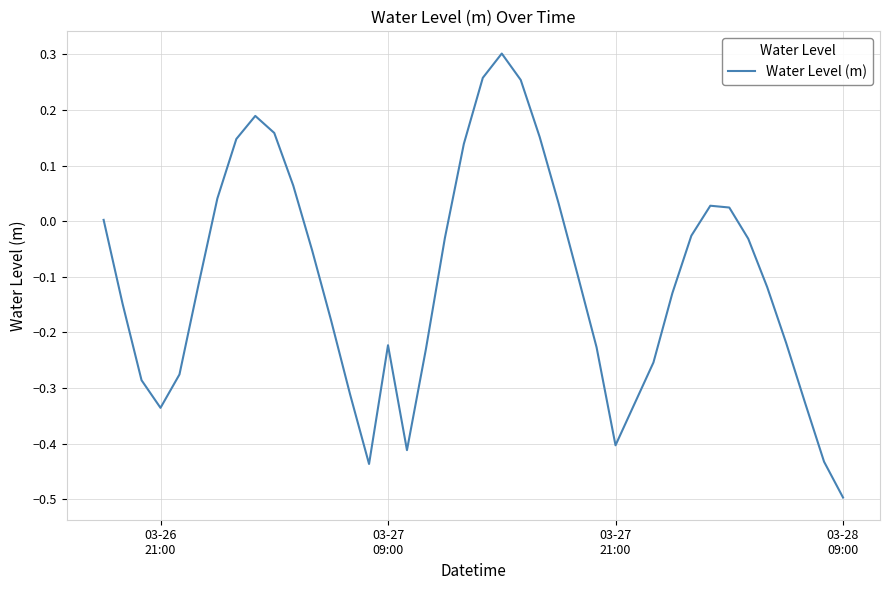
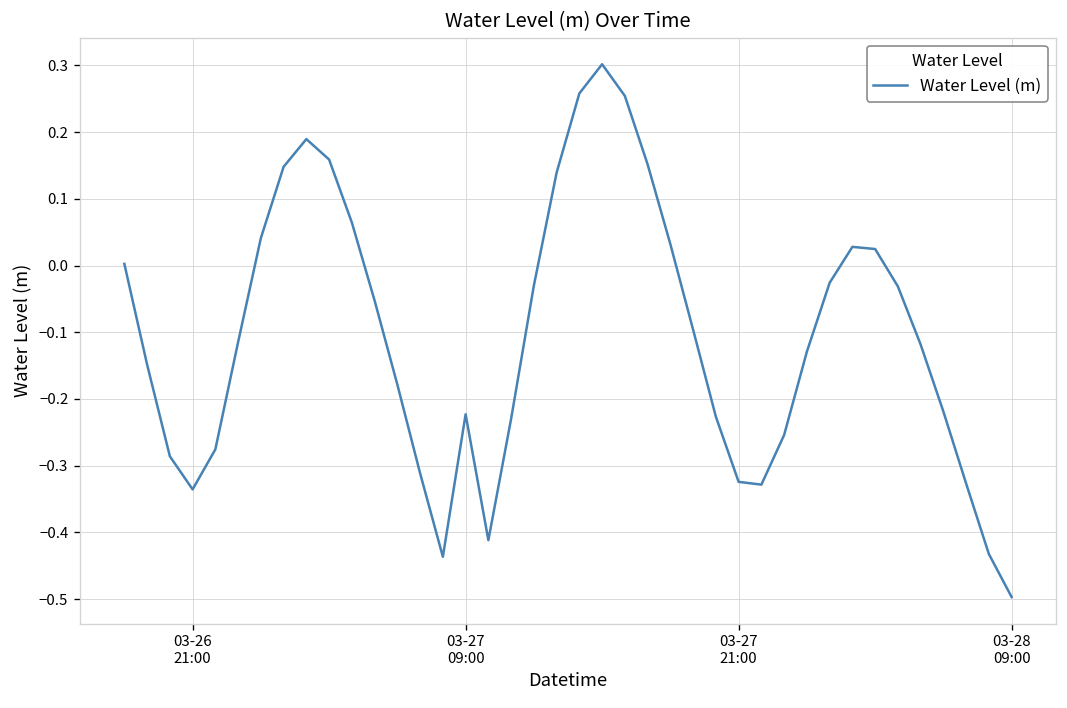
03-27 21:00: -0.40 -> -0.32
